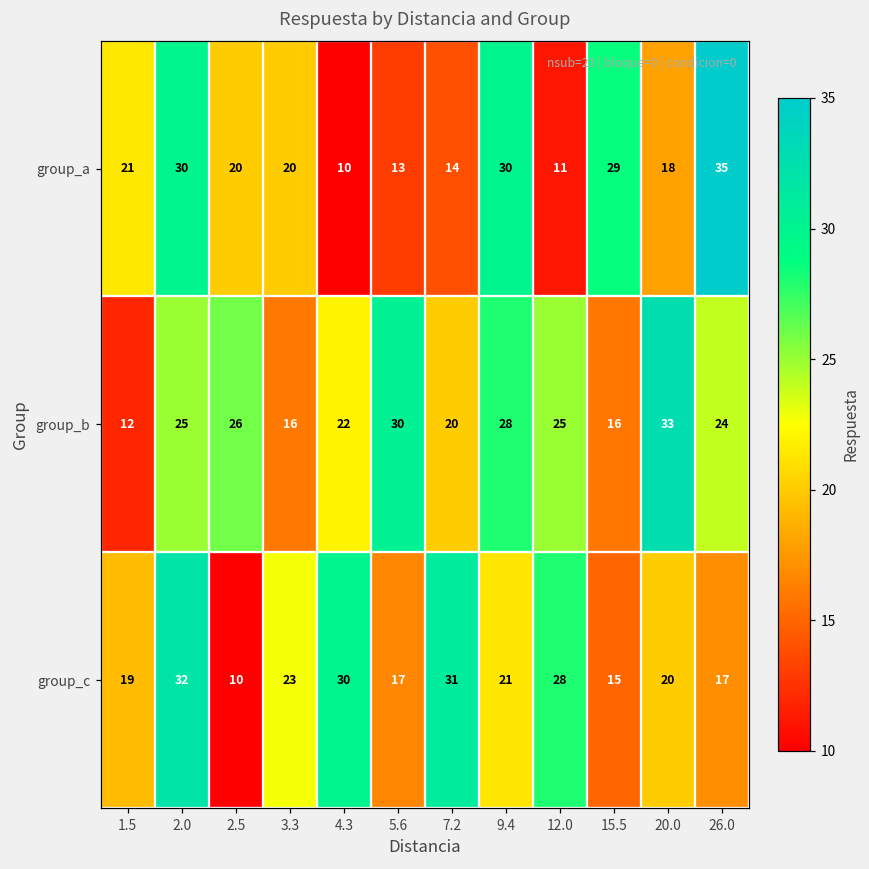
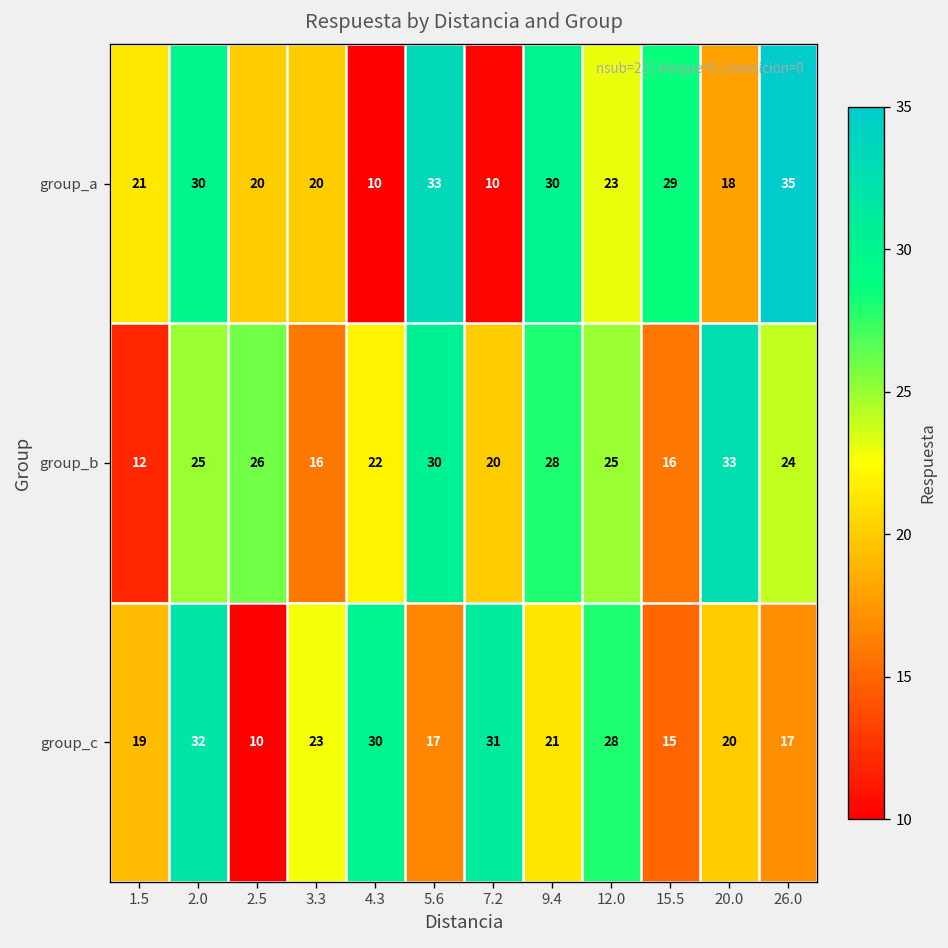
group_a, 5.6: 13 -> 33
group_a, 7.2: 14 -> 10
group_a, 12.0: 11 -> 23
